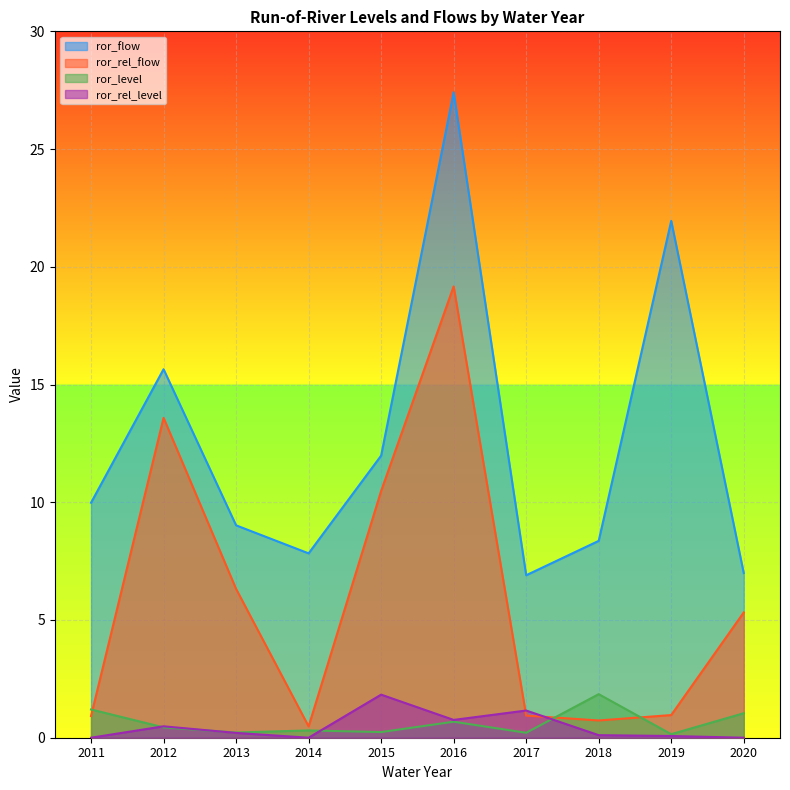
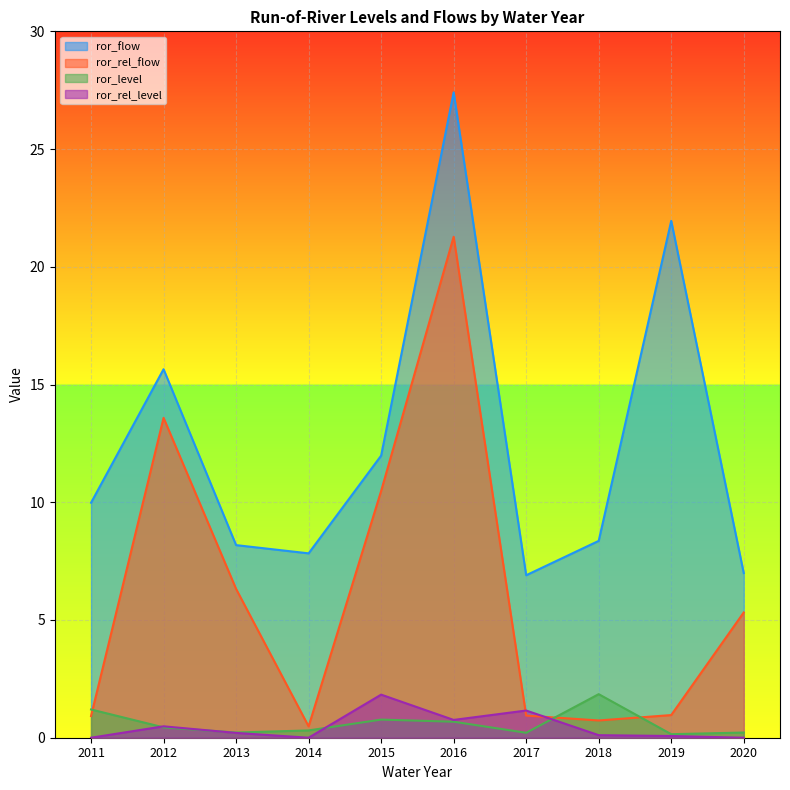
ror_flow, 2013: 9.0 -> 8.2
ror_level, 2015: 0.2 -> 0.8
ror_rel_flow, 2016: 19.2 -> 21.3
ror_level, 2020: 1.0 -> 0.2
